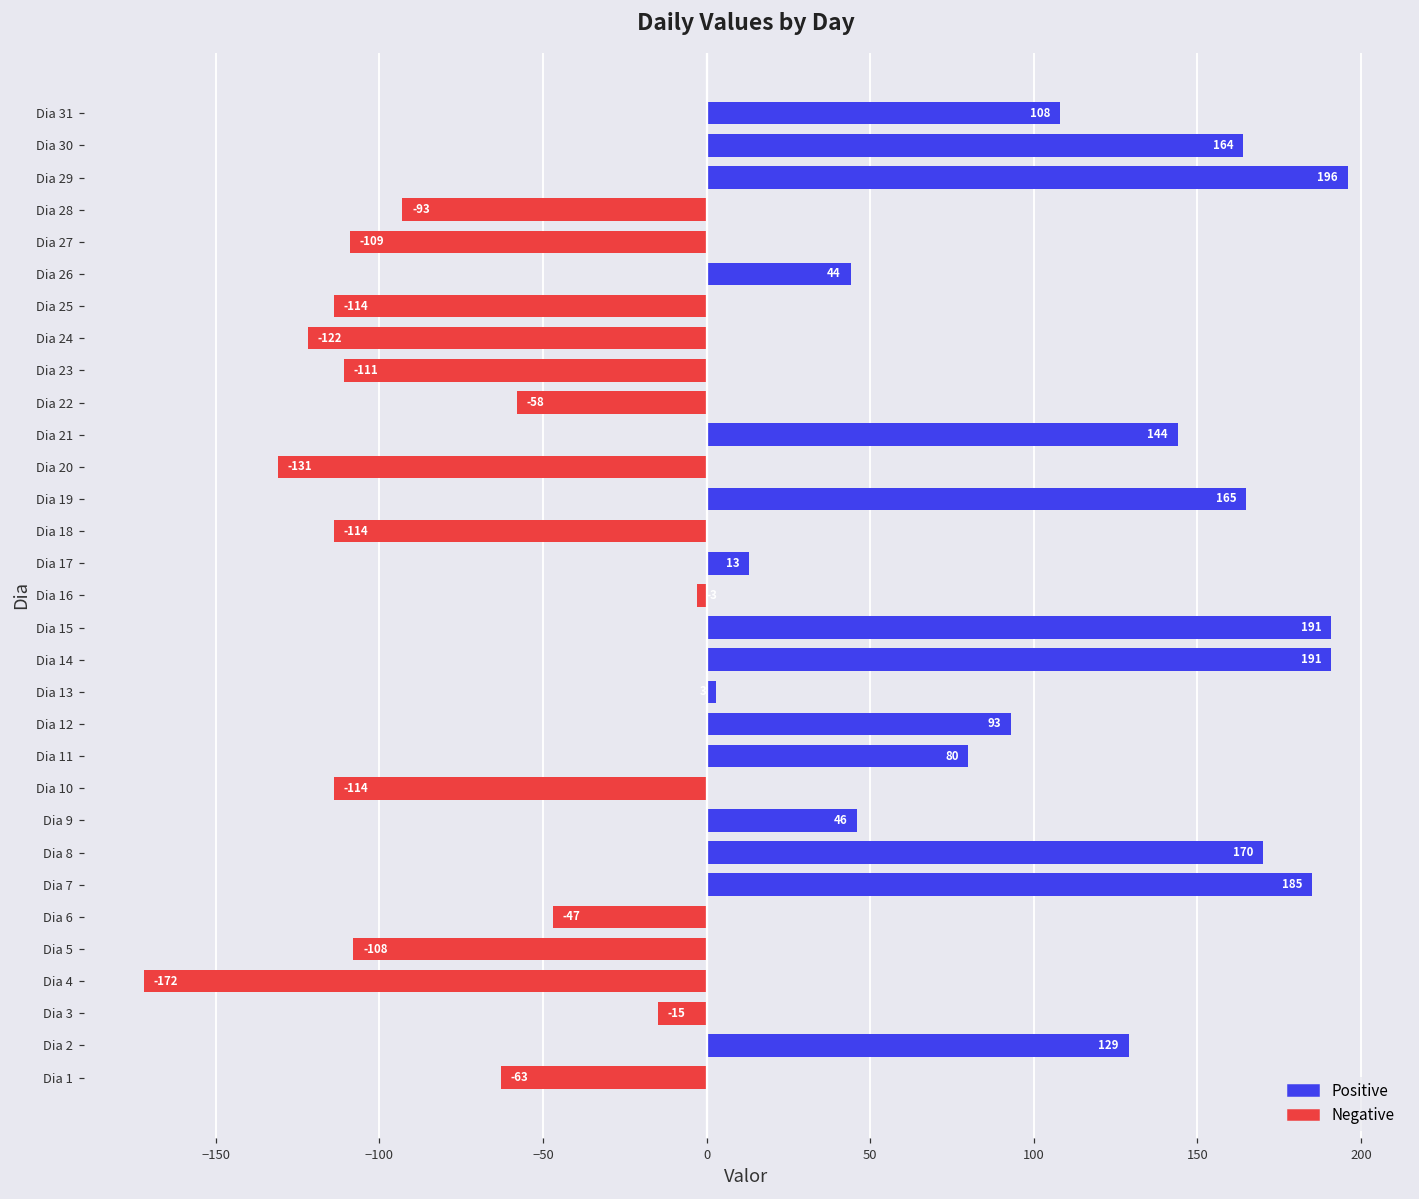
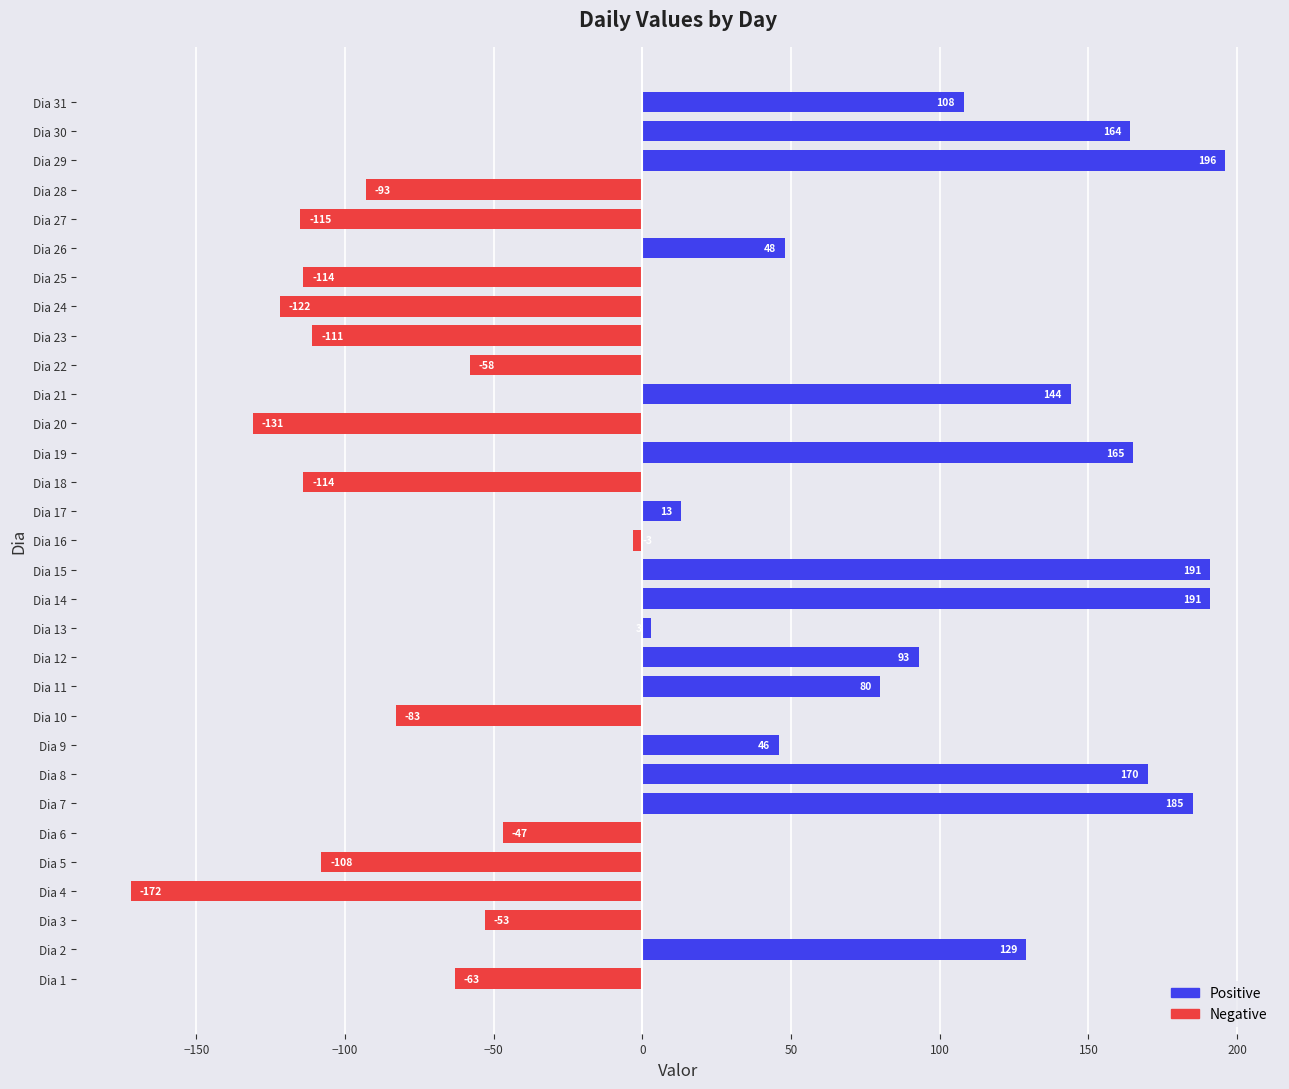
Dia 27: -109 -> -115
Dia 26: 44 -> 48
Dia 10: -114 -> -83
Dia 3: -15 -> -53
